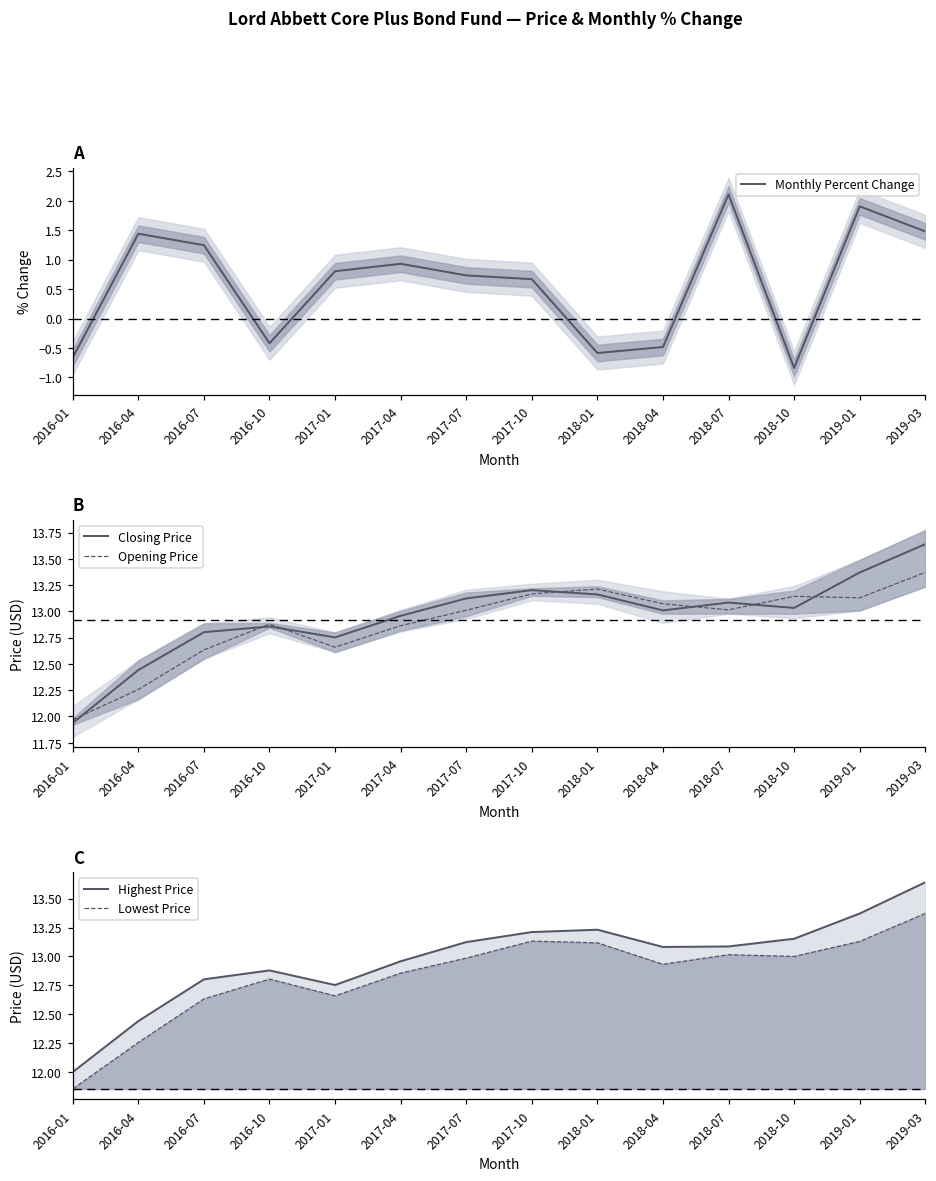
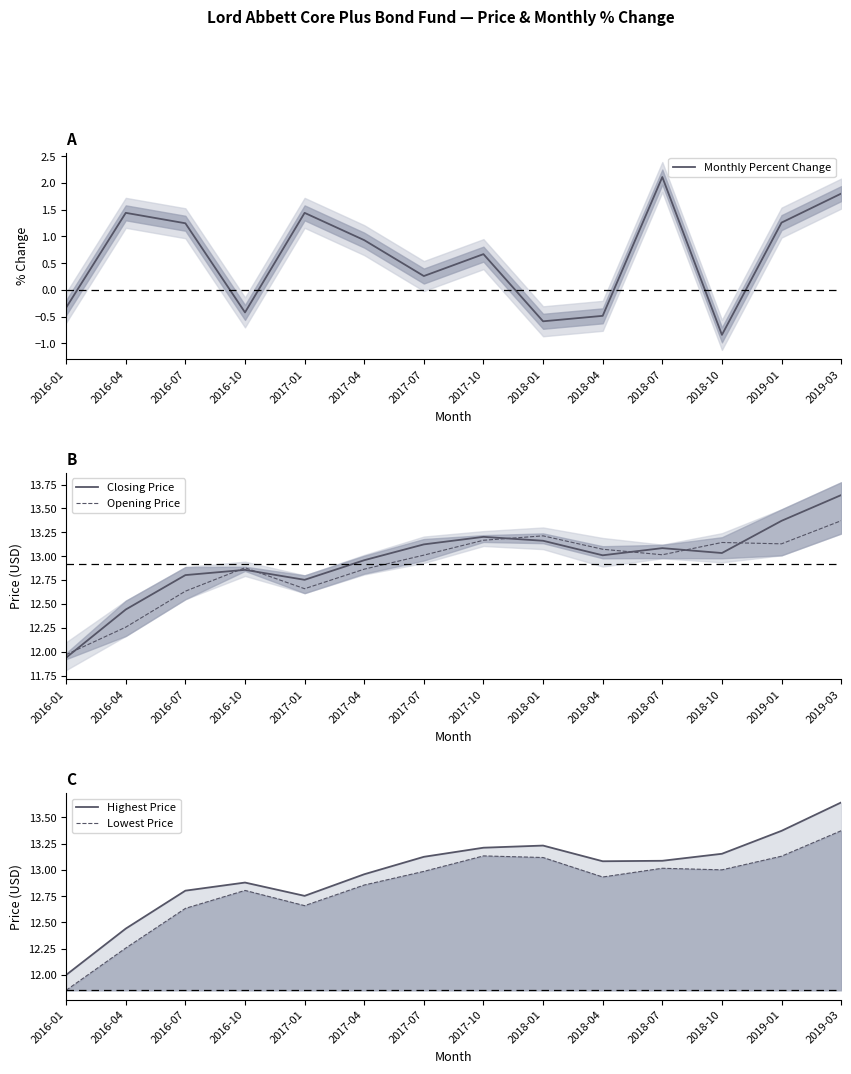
A, Monthly Percent Change, 2016-01: -0.7 -> -0.3
A, Monthly Percent Change, 2017-01: 0.8 -> 1.4
A, Monthly Percent Change, 2017-07: 0.7 -> 0.3
A, Monthly Percent Change, 2019-01: 1.9 -> 1.3
A, Monthly Percent Change, 2019-03: 1.5 -> 1.8
